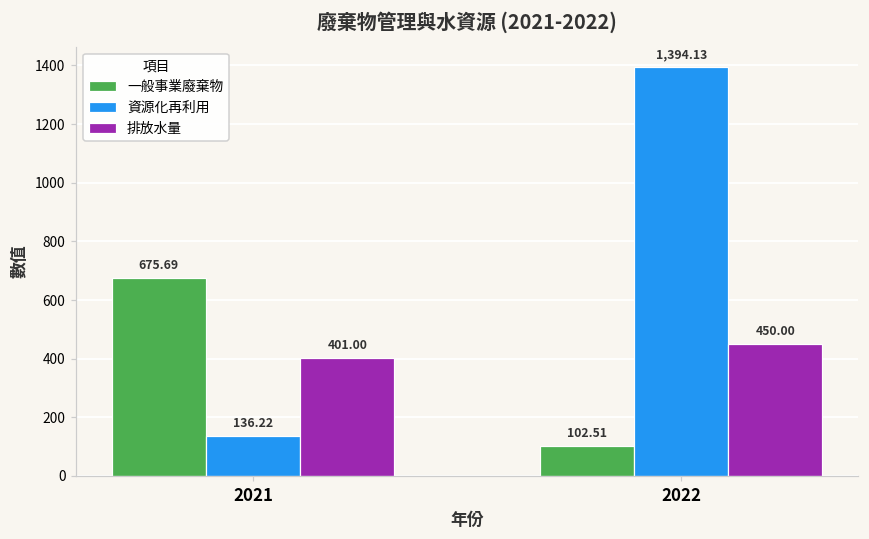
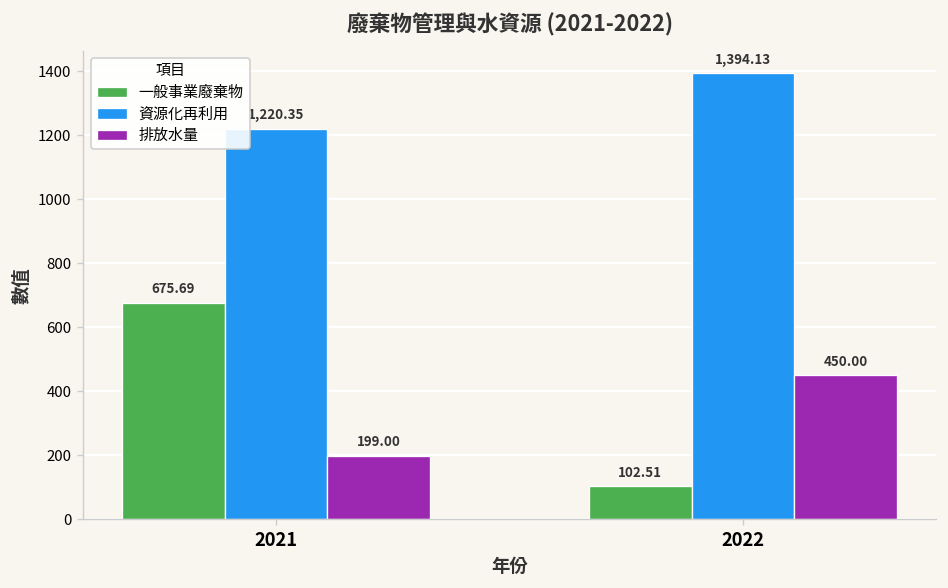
資源化再利用, 2021: 136.22 -> 1,220.35
排放水量, 2021: 401.00 -> 199.00
